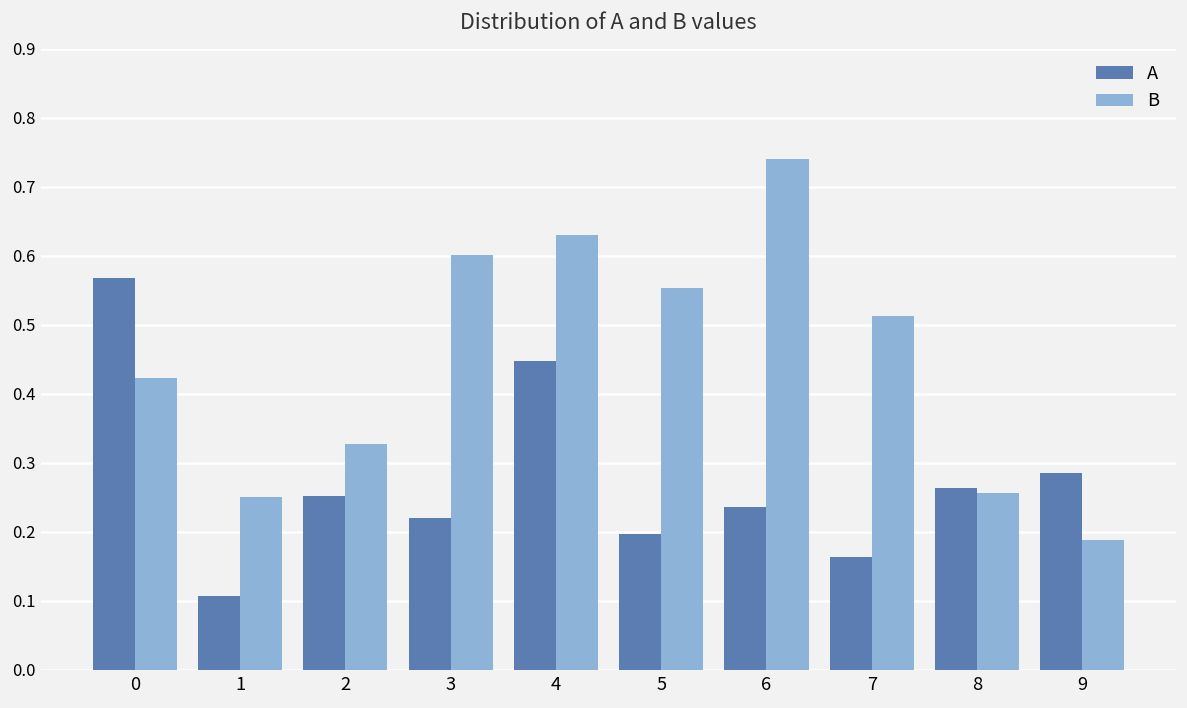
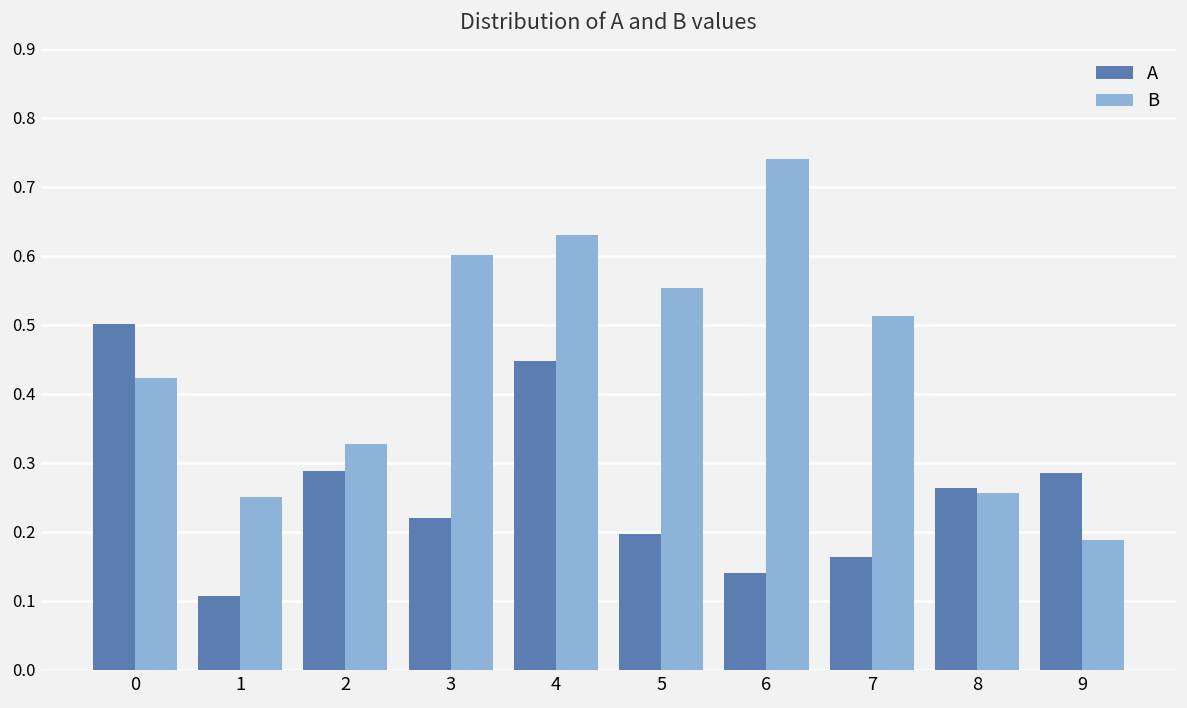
A, 0: 0.57 -> 0.50
A, 2: 0.25 -> 0.29
A, 6: 0.24 -> 0.14
